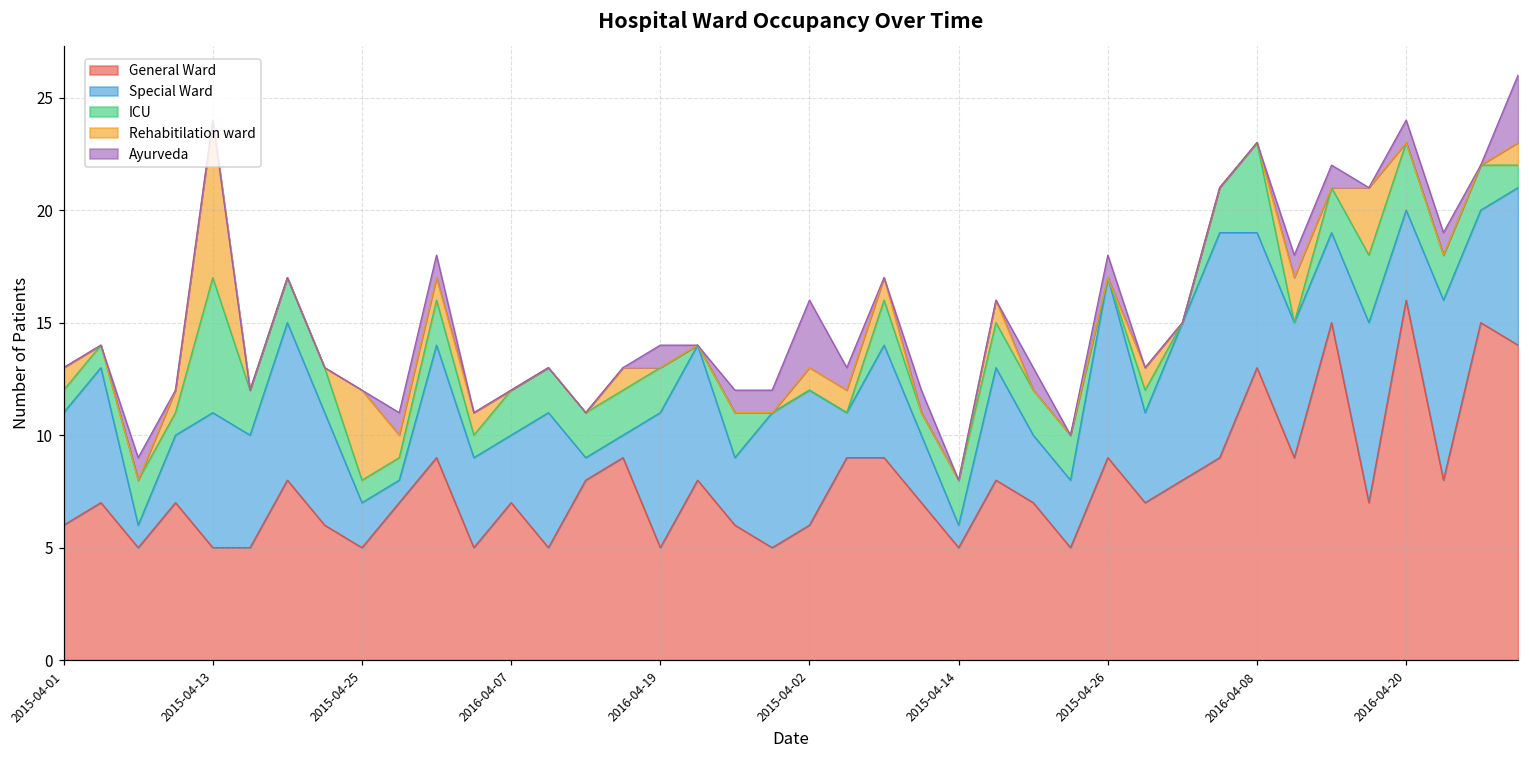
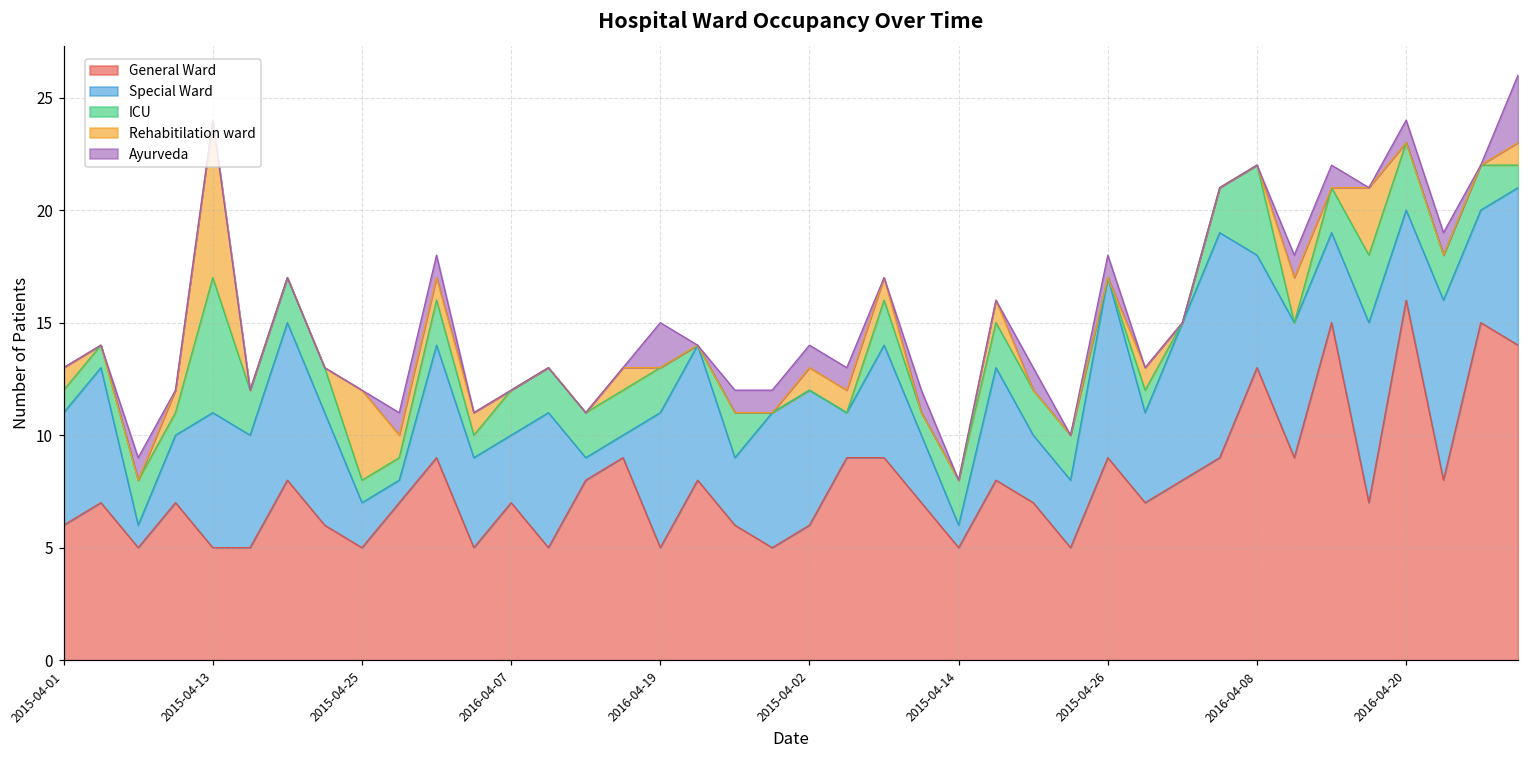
Ayurveda, 2016-04-19: 1 -> 2
Ayurveda, 2015-04-02: 3 -> 1
Special Ward, 2016-04-08: 6 -> 5
